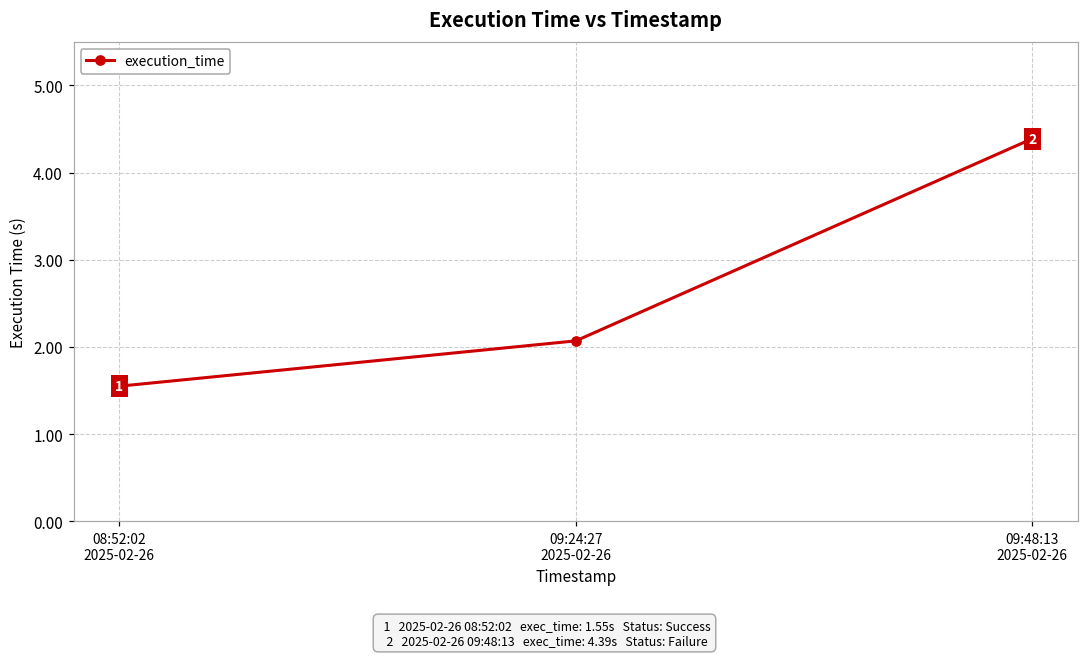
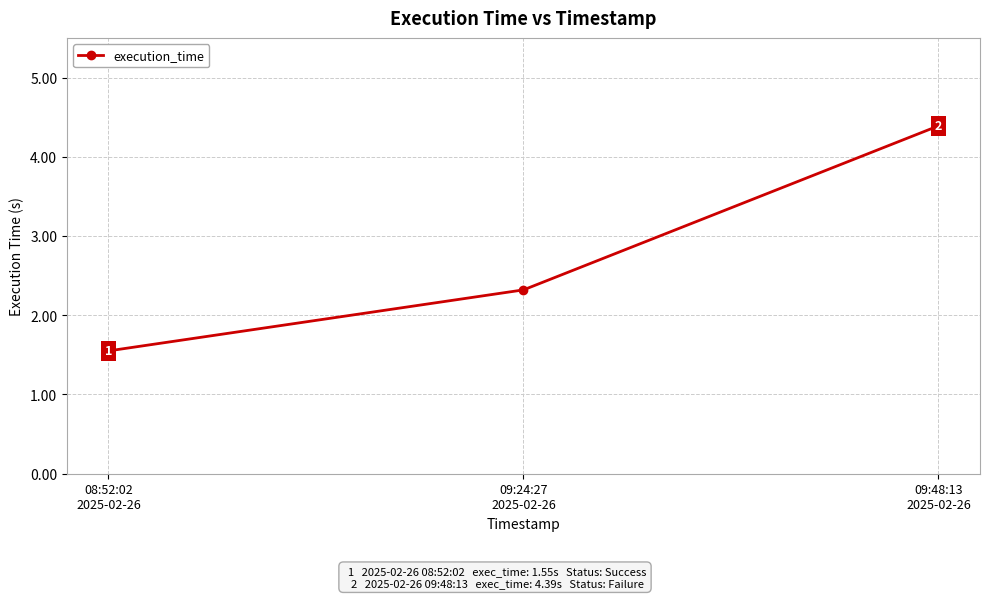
09:24:27 2025-02-26: 2.1 -> 2.3
